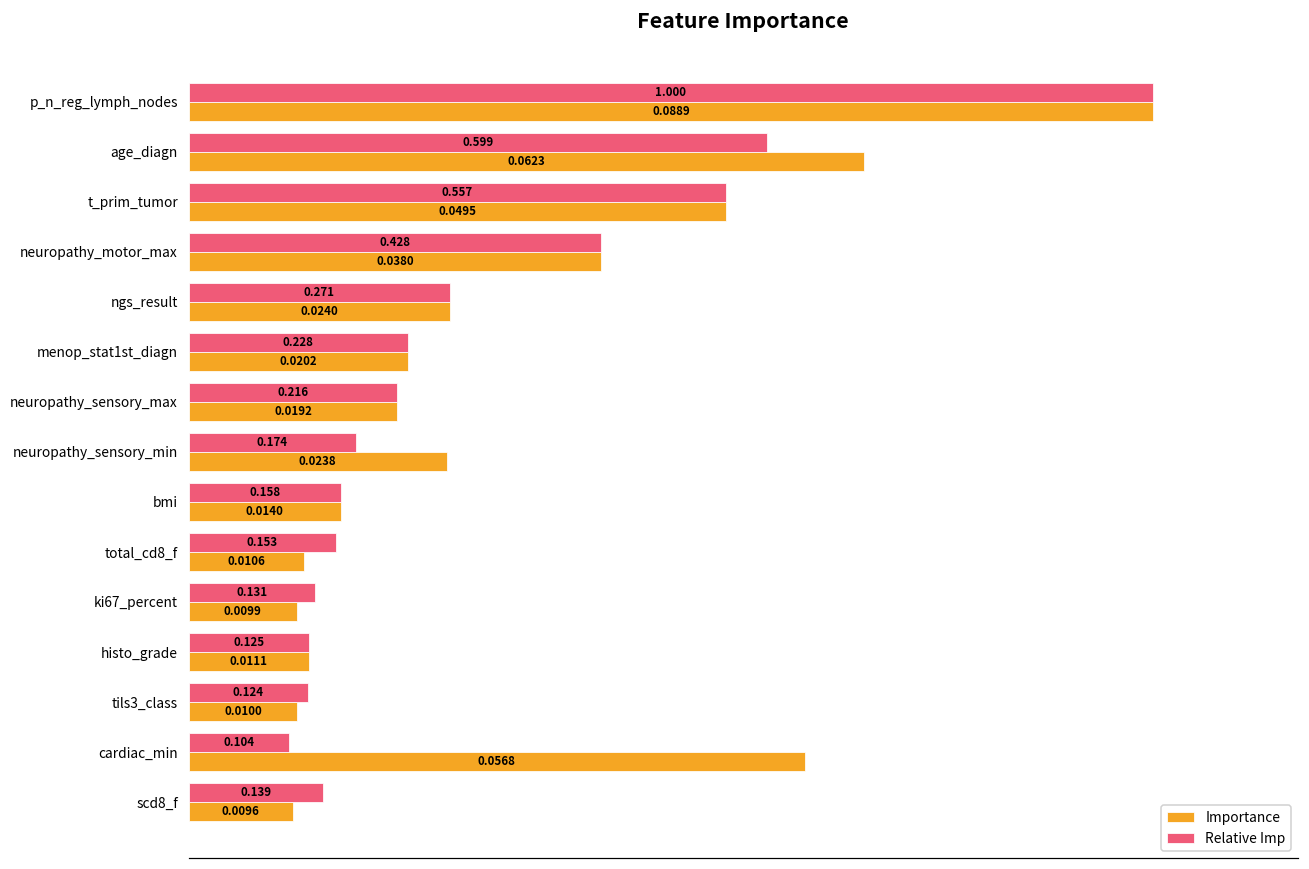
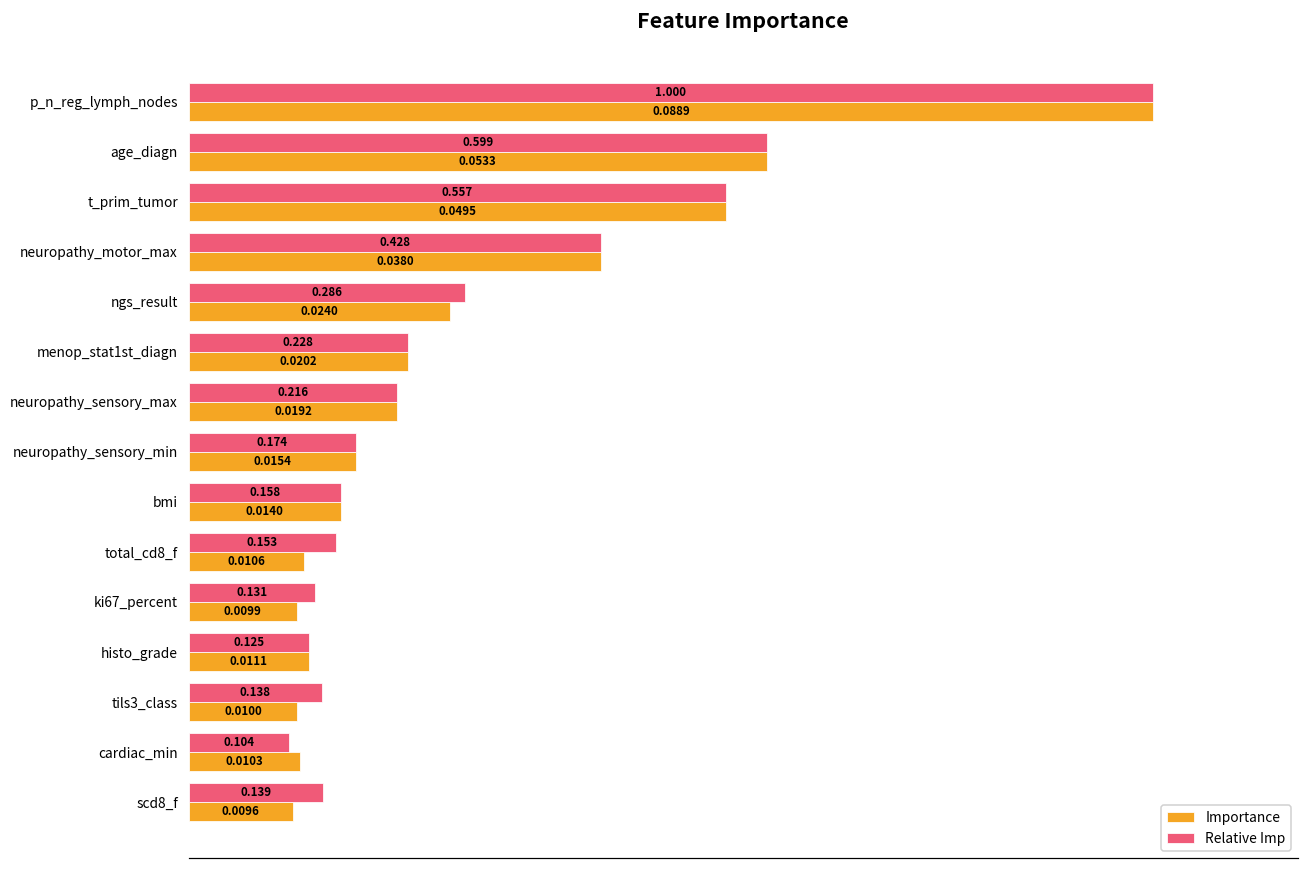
Importance, age_diagn: 0.0623 -> 0.0533
Relative Imp, ngs_result: 0.271 -> 0.286
Importance, neuropathy_sensory_min: 0.0238 -> 0.0154
Relative Imp, tils3_class: 0.124 -> 0.138
Importance, cardiac_min: 0.0568 -> 0.0103
